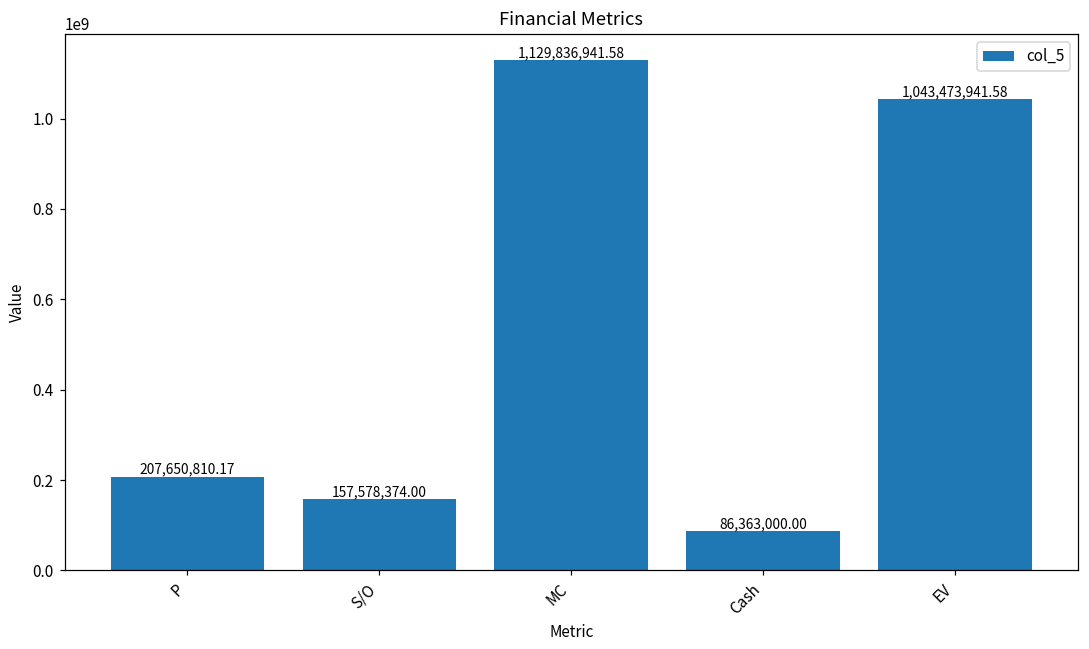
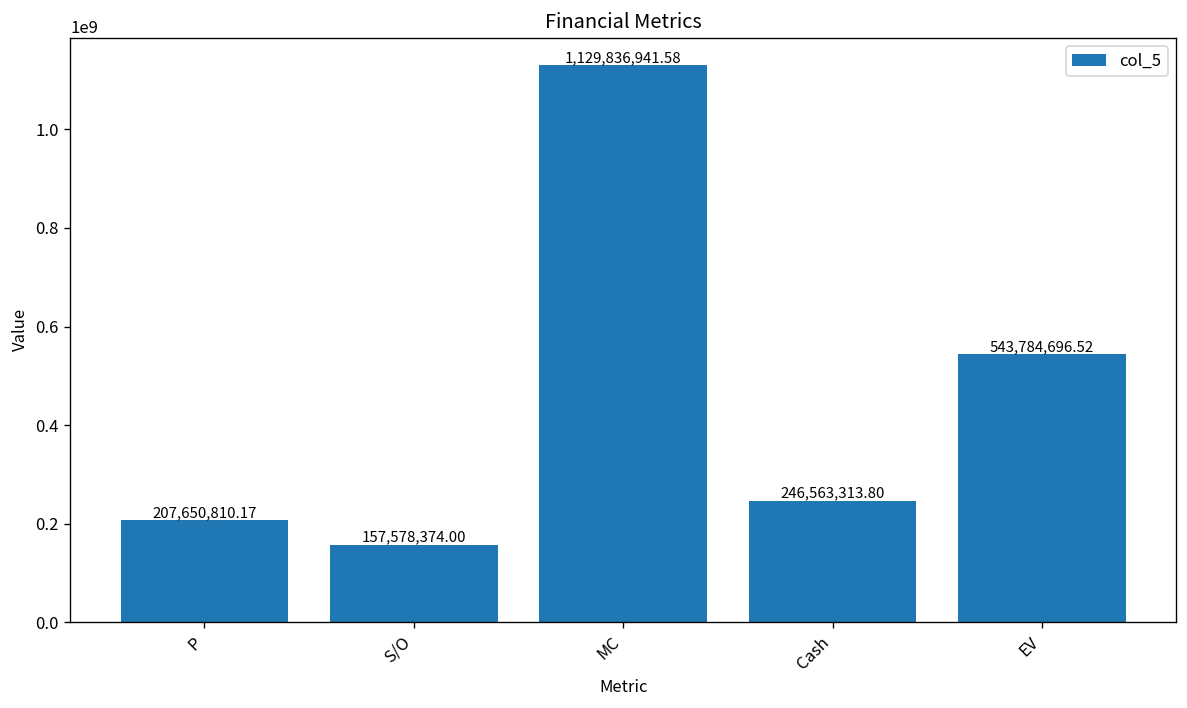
Cash: 86,363,000.00 -> 246,563,313.80
EV: 1,043,473,941.58 -> 543,784,696.52
